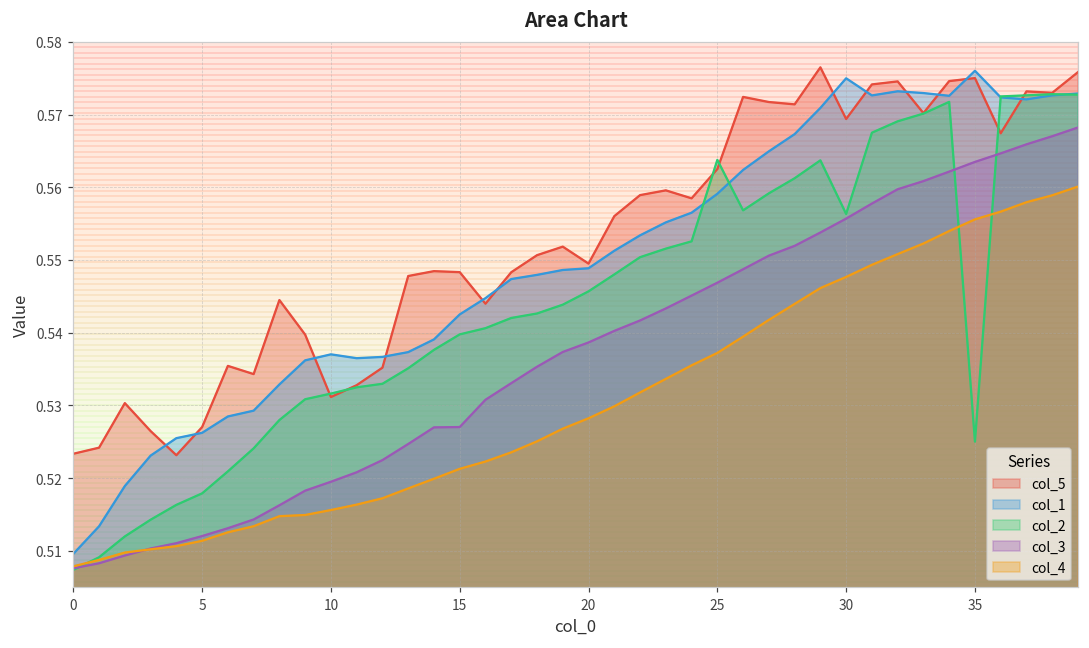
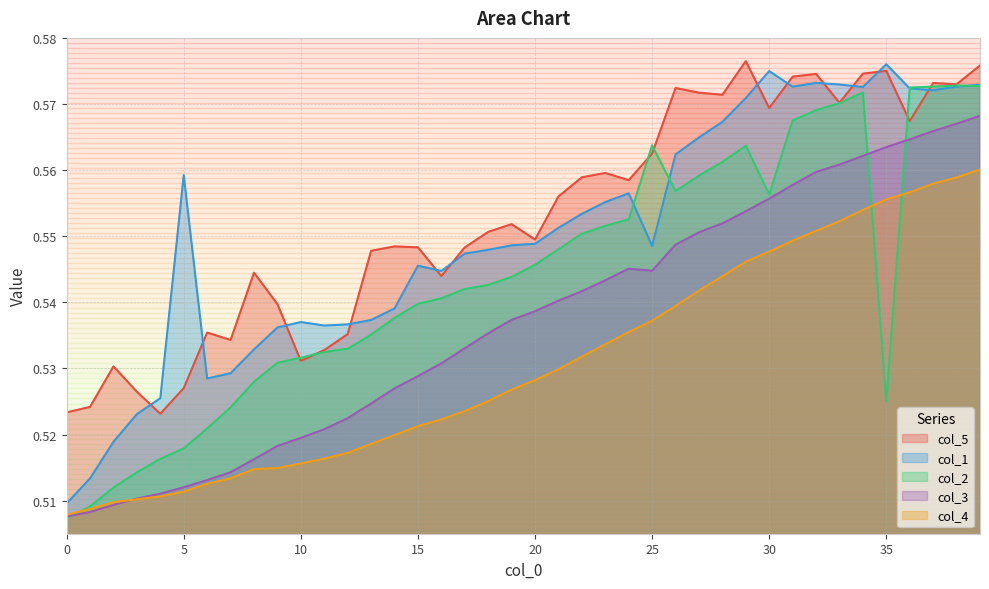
col_1, 5: 0.526 -> 0.559
col_1, 15: 0.543 -> 0.546
col_3, 15: 0.527 -> 0.529
col_1, 25: 0.559 -> 0.549
col_3, 25: 0.547 -> 0.545
